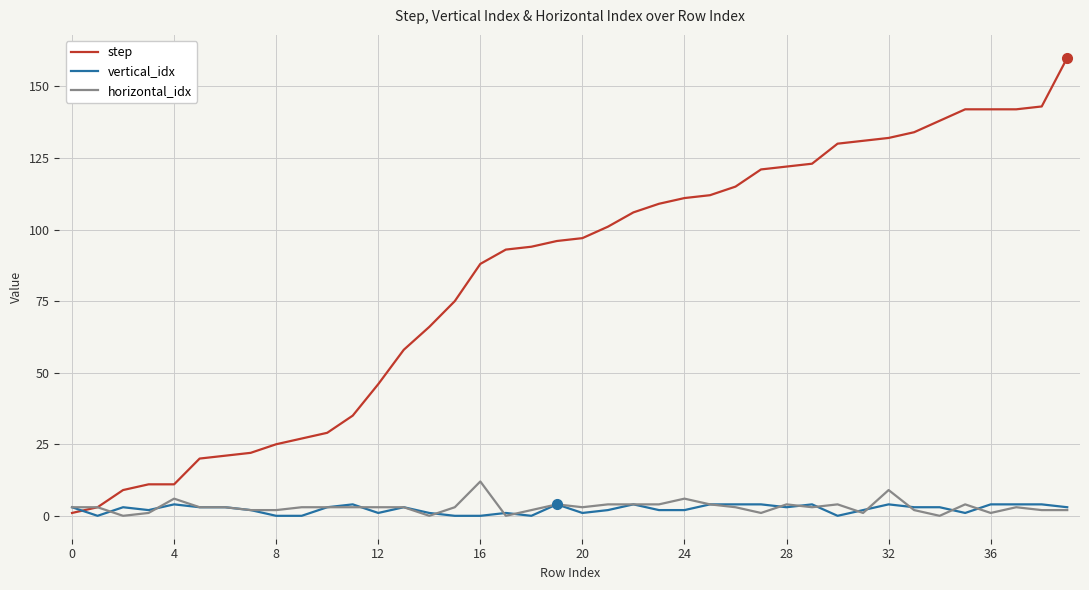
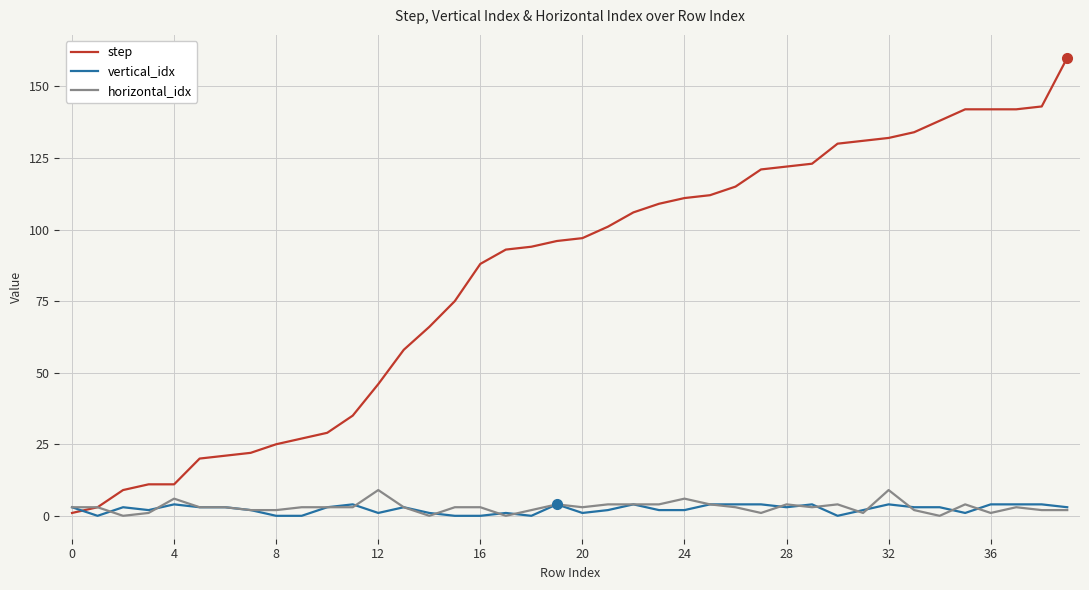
horizontal_idx, 12: 3 -> 9
horizontal_idx, 16: 12 -> 3
